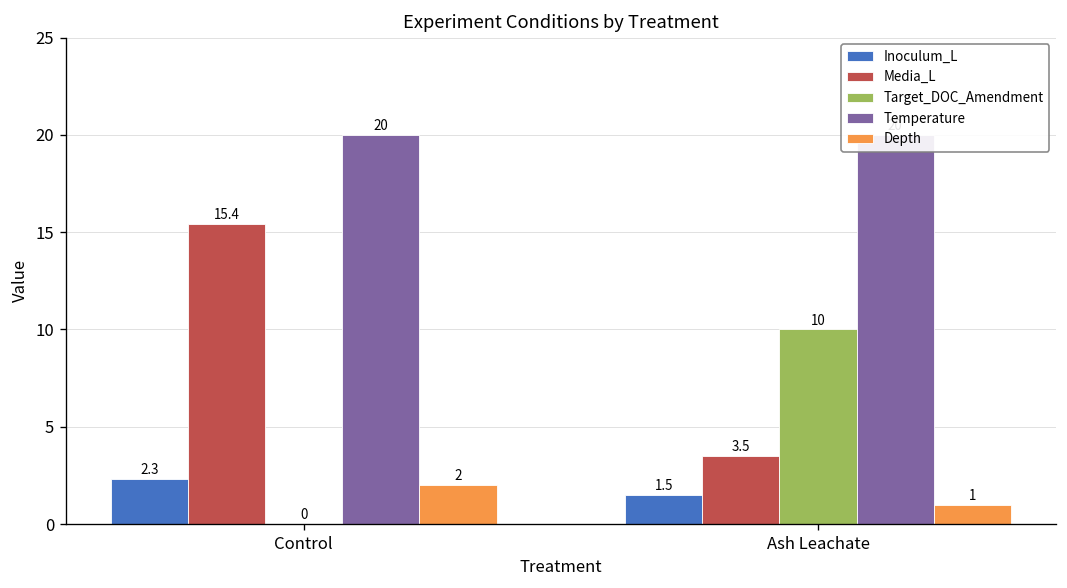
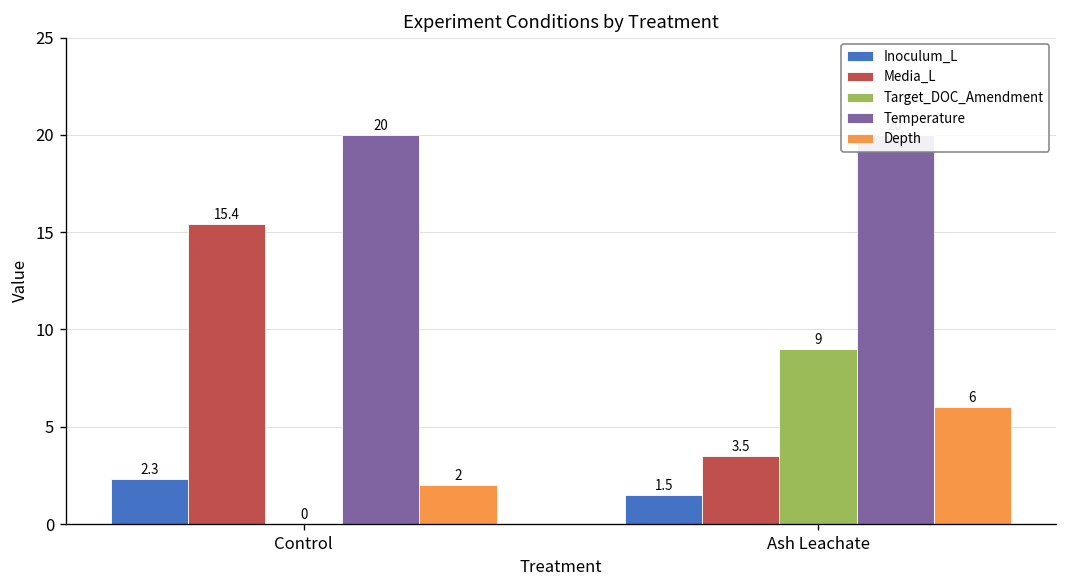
Target_DOC_Amendment, Ash Leachate: 10 -> 9
Depth, Ash Leachate: 1 -> 6
